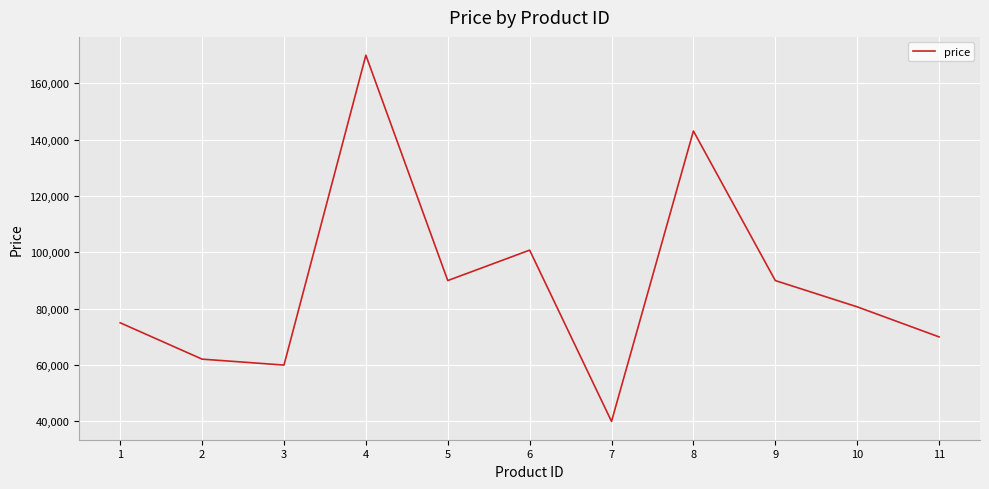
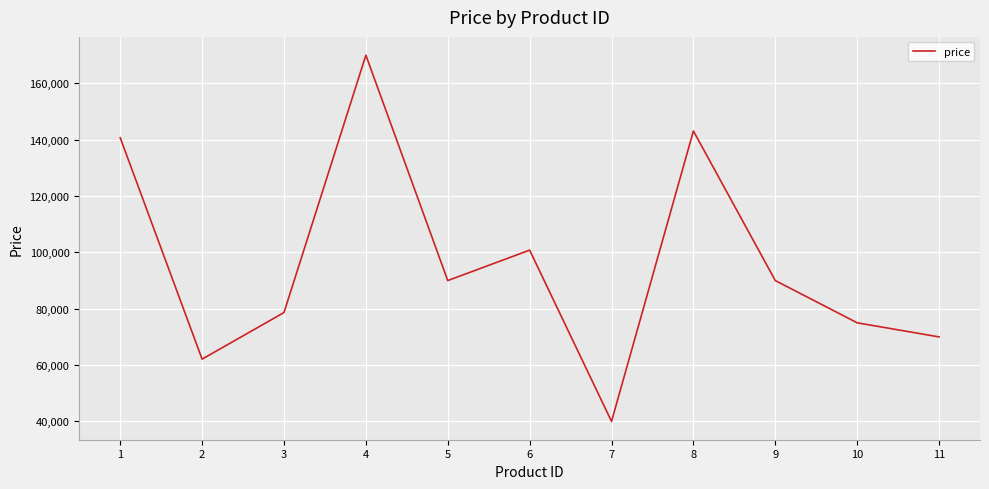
1: 75,000 -> 141,000
3: 60,000 -> 79,000
10: 81,000 -> 75,000
